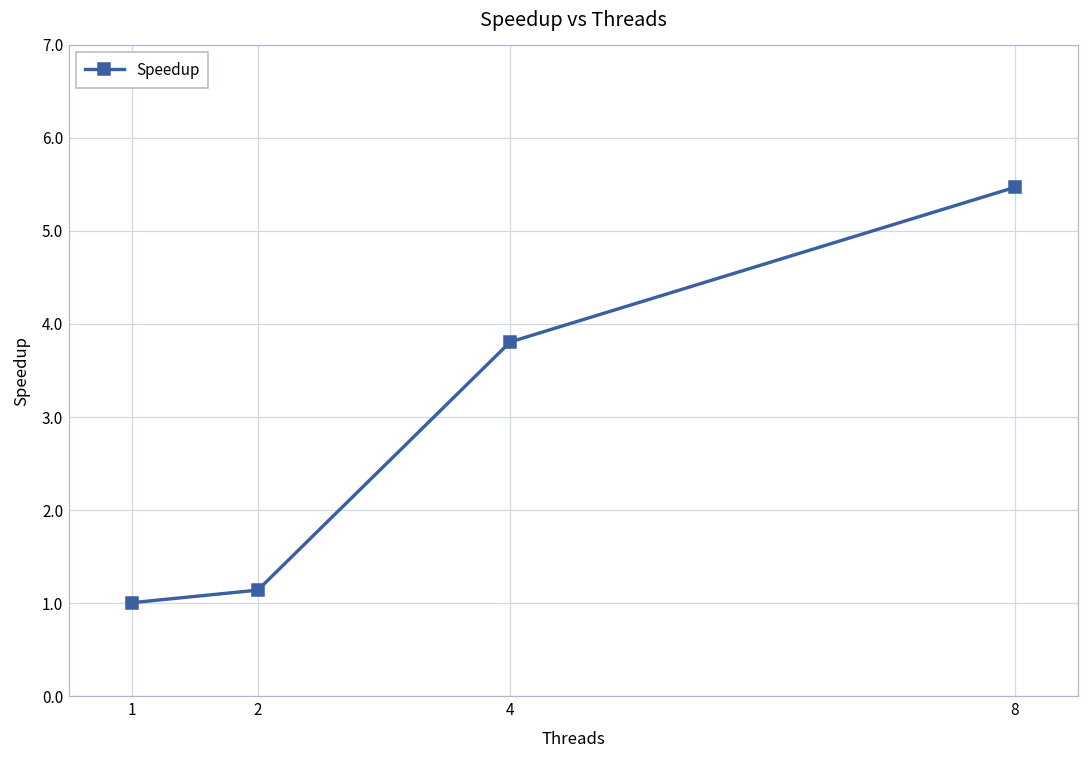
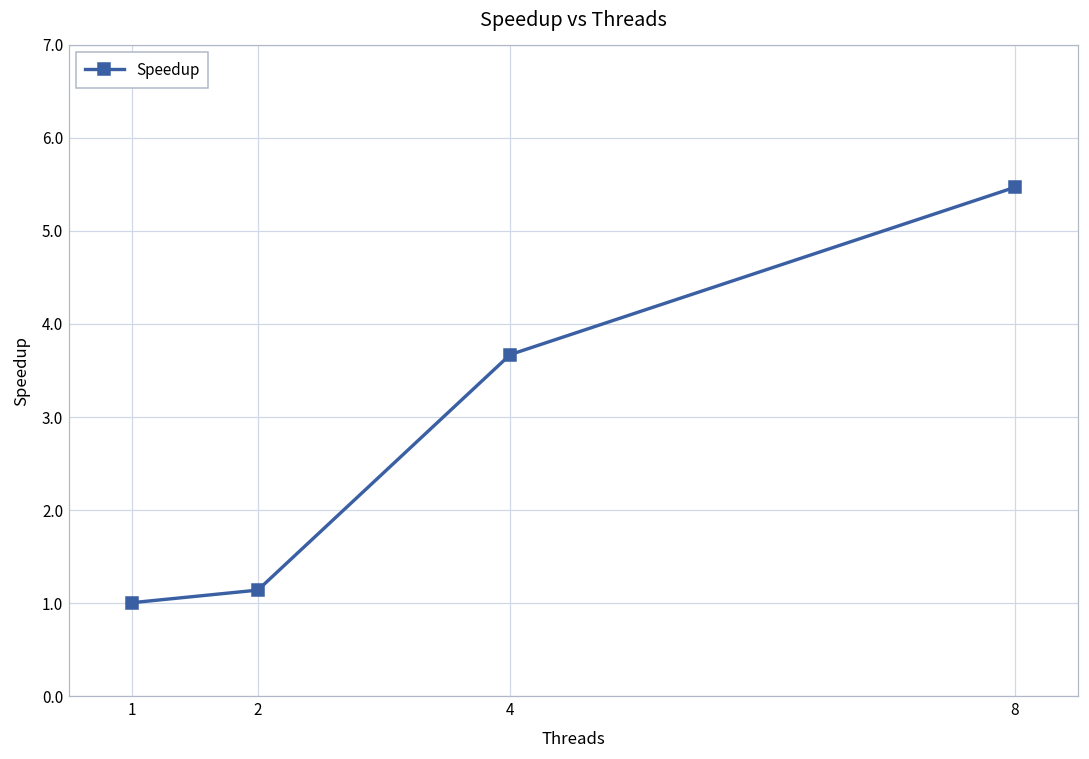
4: 3.8 -> 3.7
